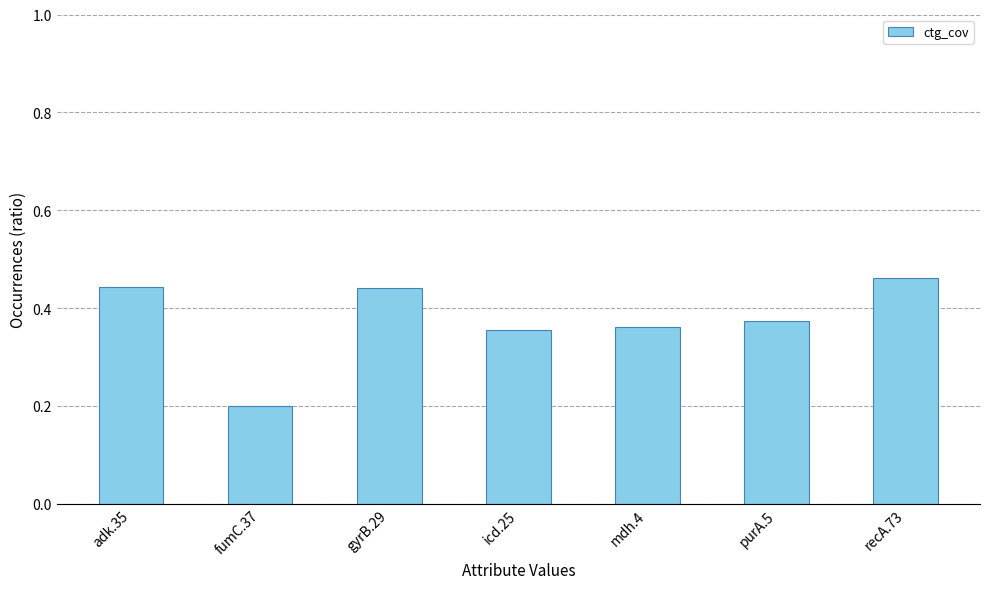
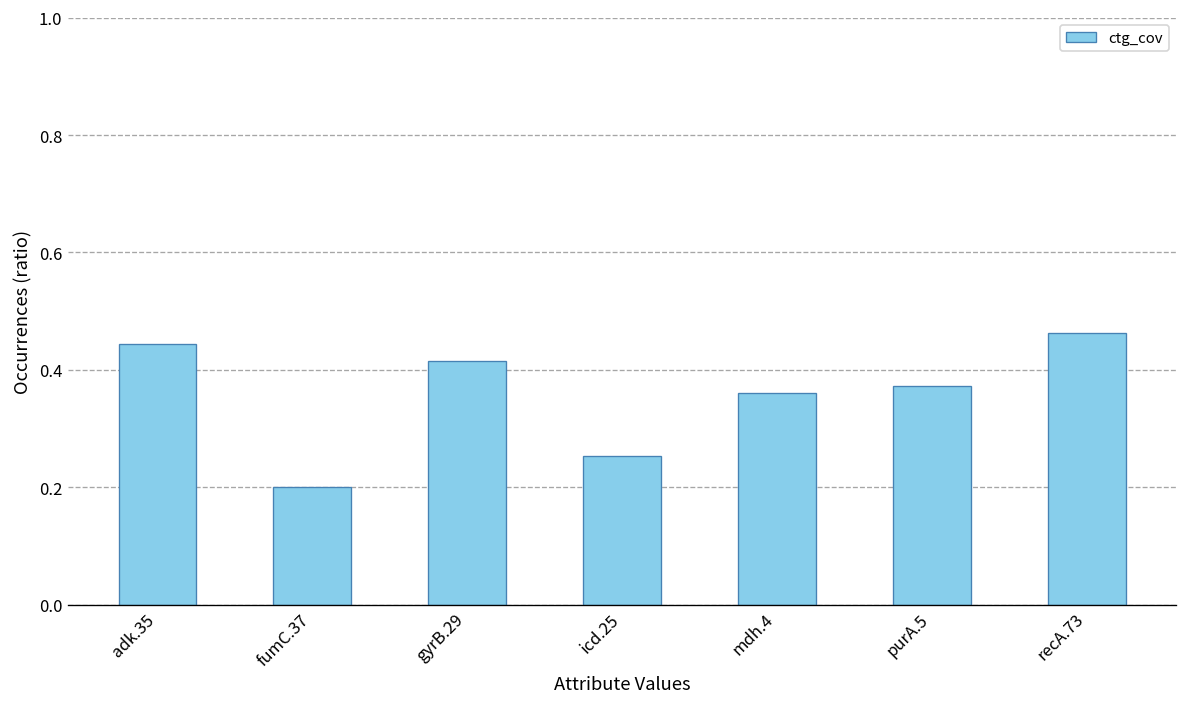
gyrB.29: 0.44 -> 0.42
icd.25: 0.36 -> 0.25
